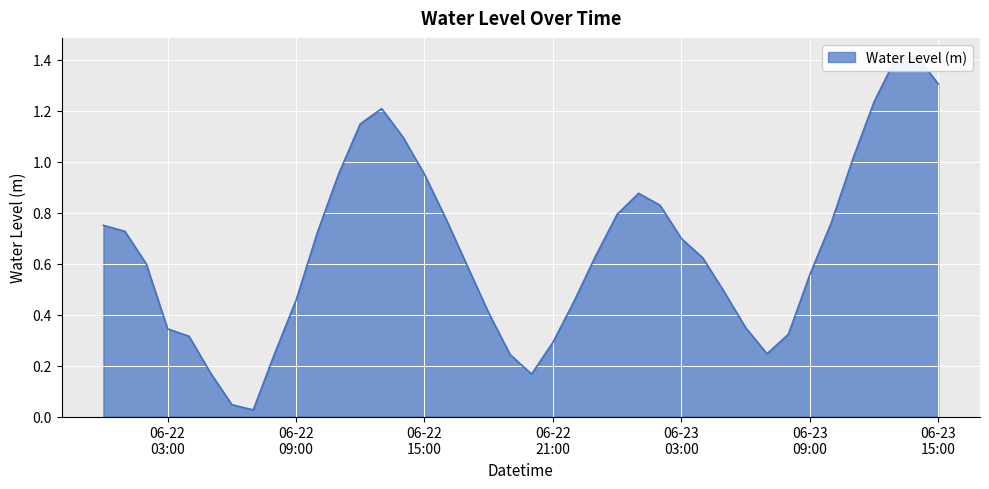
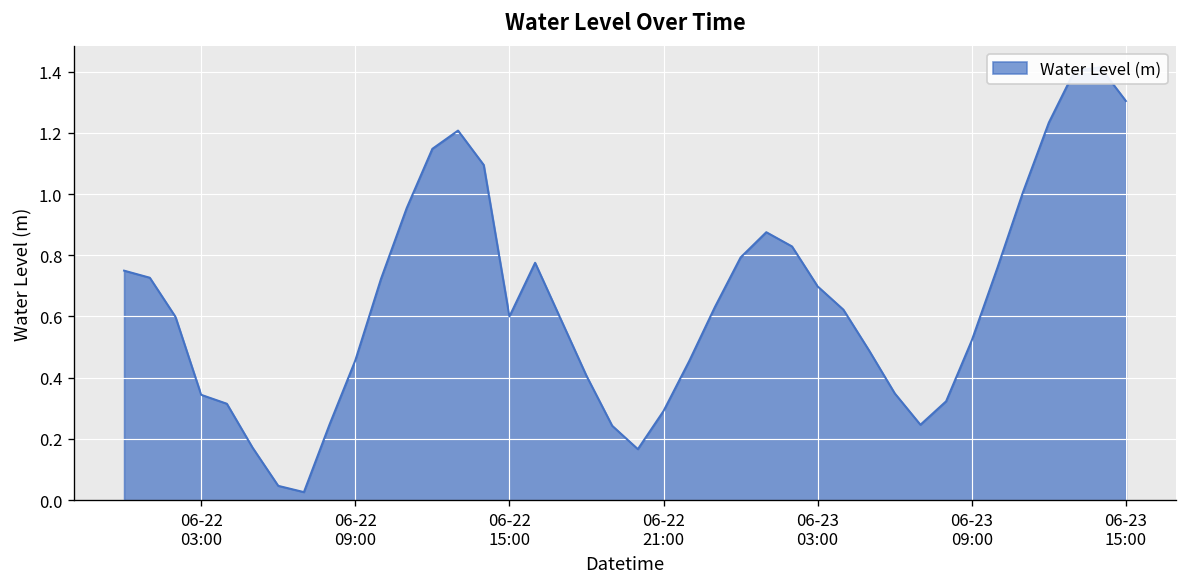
06-22 15:00: 0.95 -> 0.60
06-23 09:00: 0.56 -> 0.52
